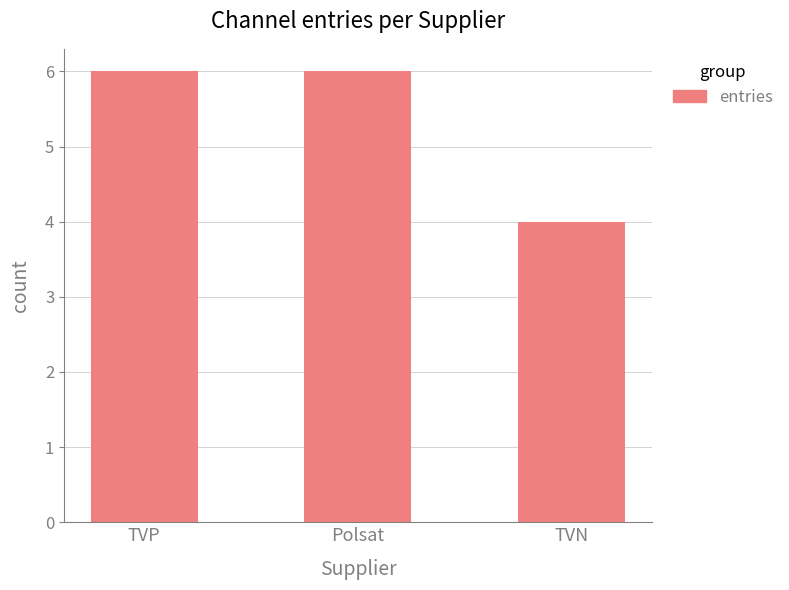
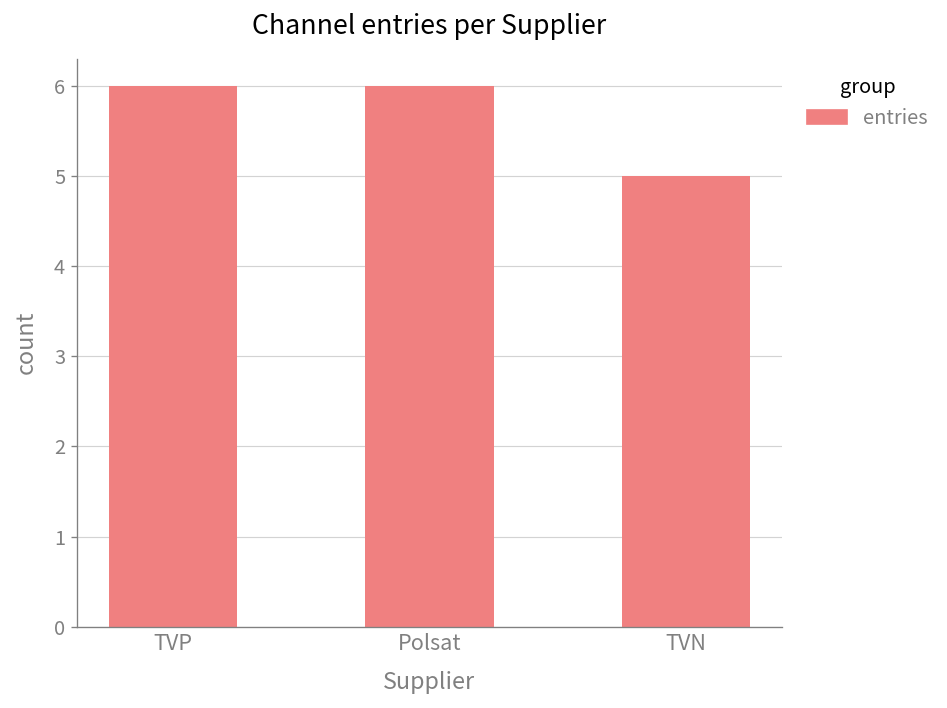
TVN: 4 -> 5
